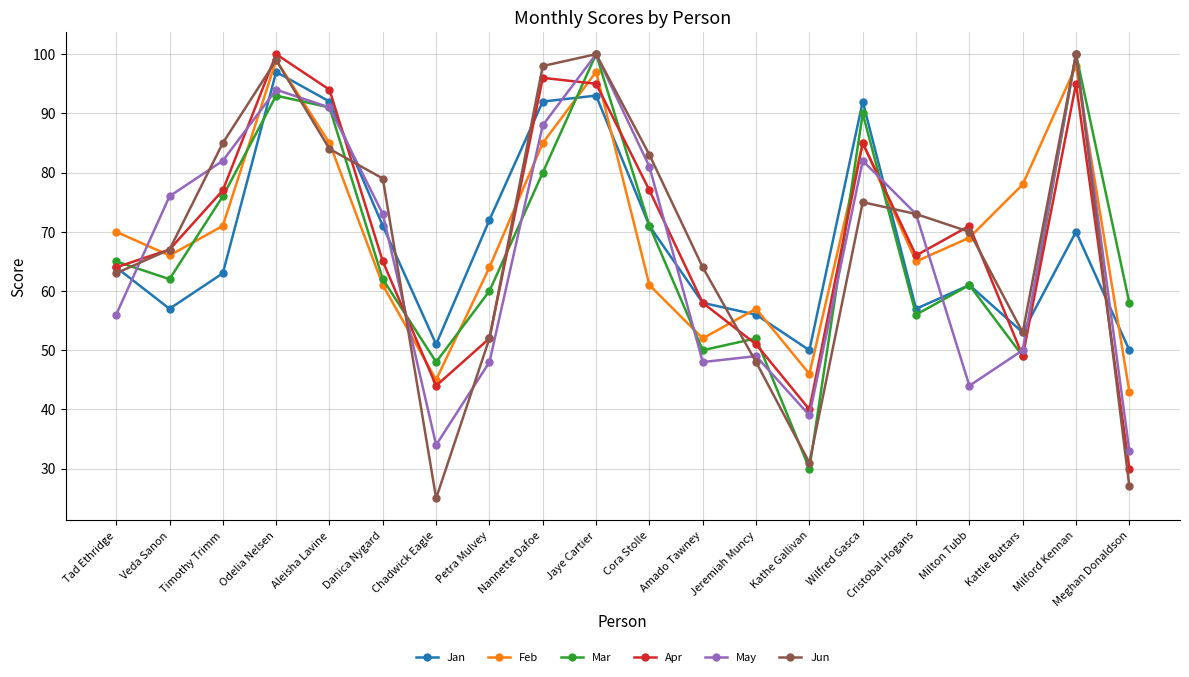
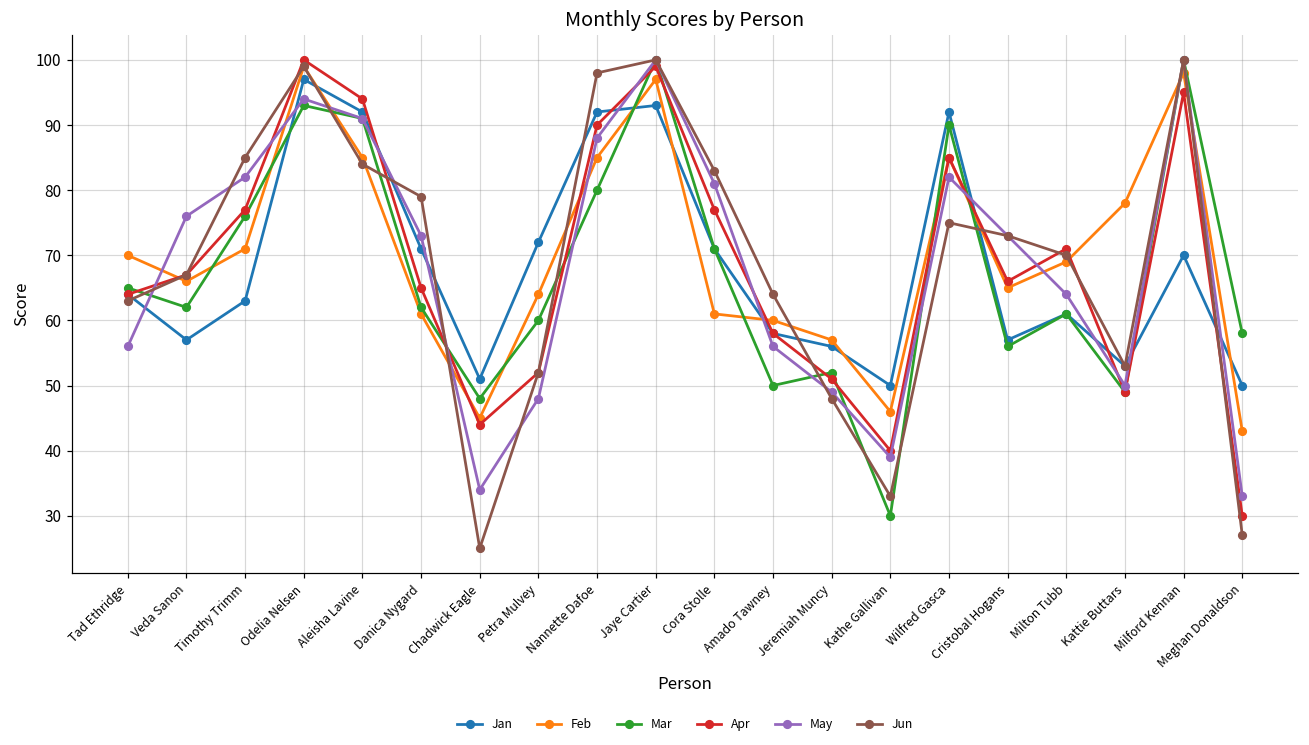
Apr, Nannette Dafoe: 96 -> 90
Apr, Jaye Cartier: 95 -> 99
Feb, Amado Tawney: 52 -> 60
May, Amado Tawney: 48 -> 56
Jun, Kathe Gallivan: 31 -> 33
May, Milton Tubb: 44 -> 64
